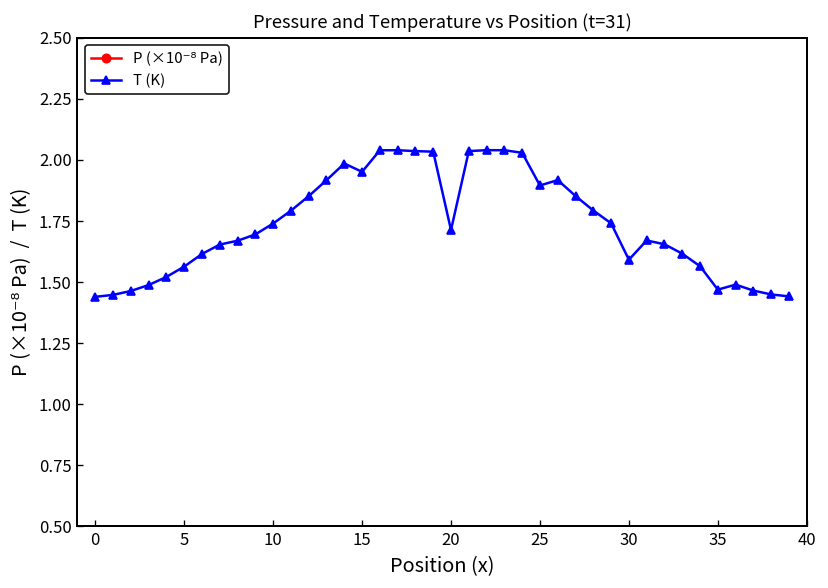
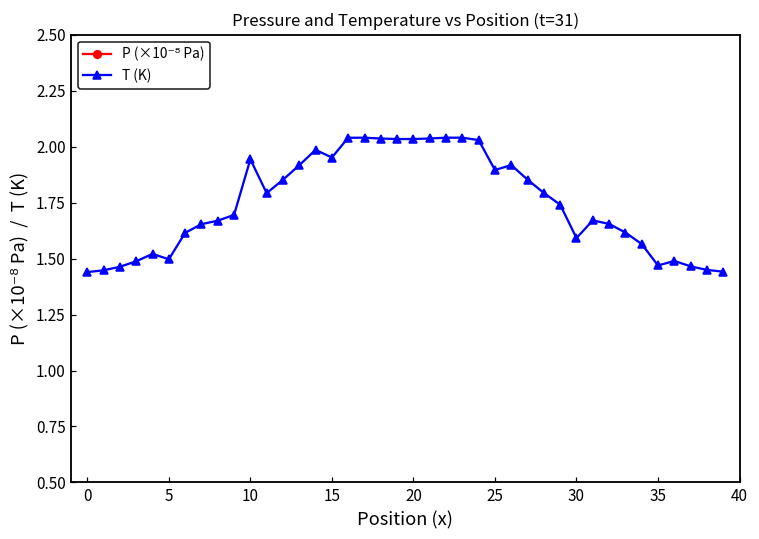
T (K), 5: 1.56 -> 1.50
T (K), 10: 1.74 -> 1.94
T (K), 20: 1.71 -> 2.03
